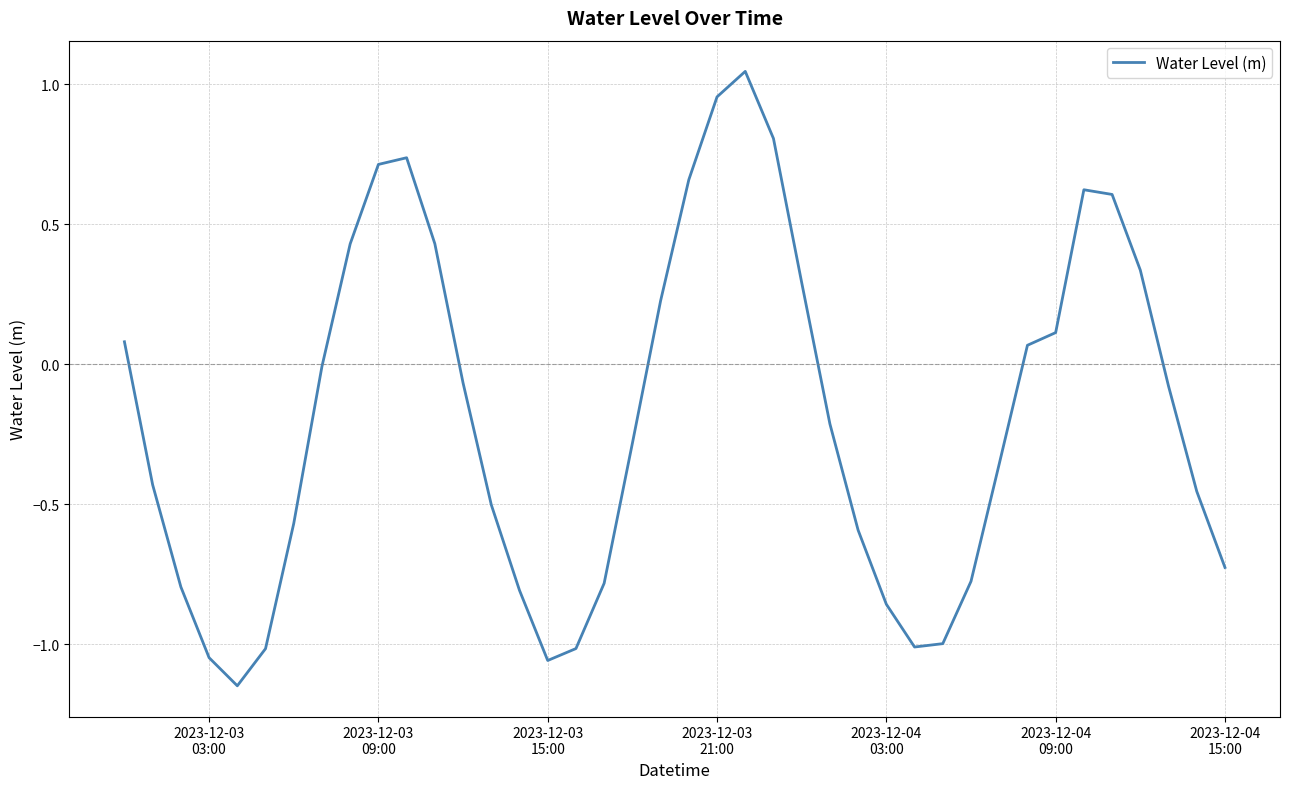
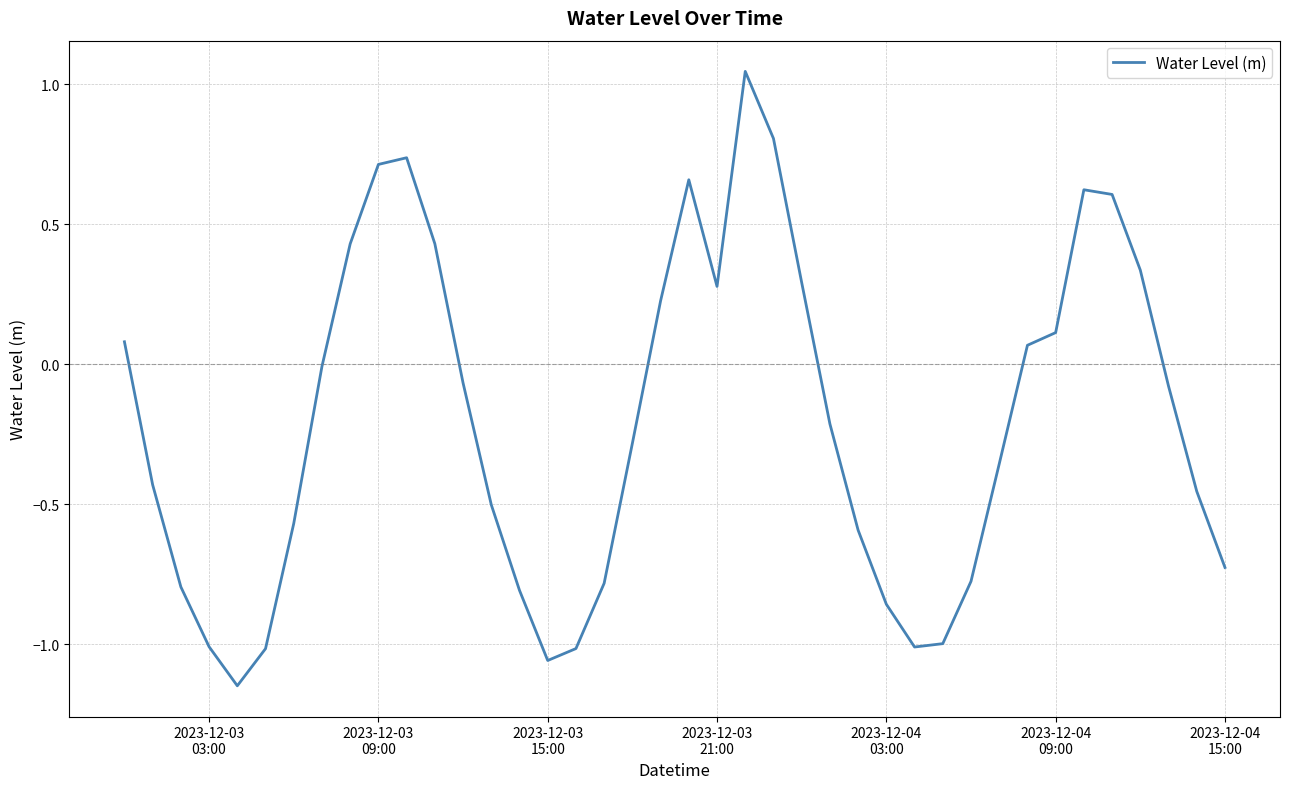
2023-12-03 03:00: -1.05 -> -1.01
2023-12-03 21:00: 0.96 -> 0.28
